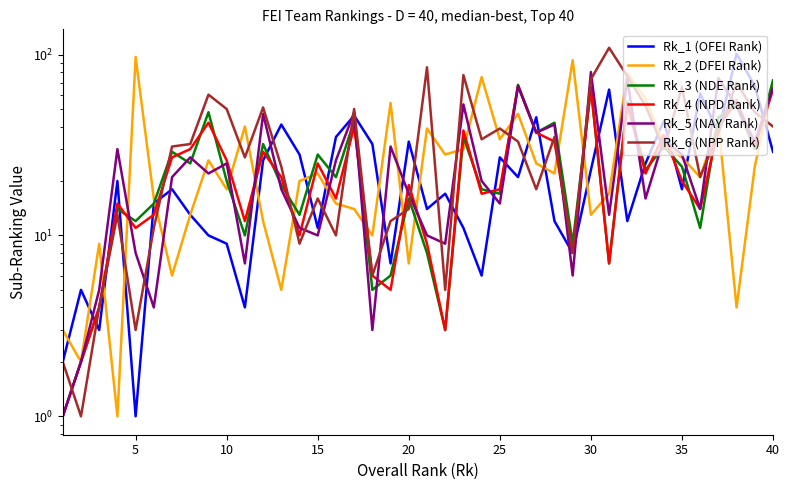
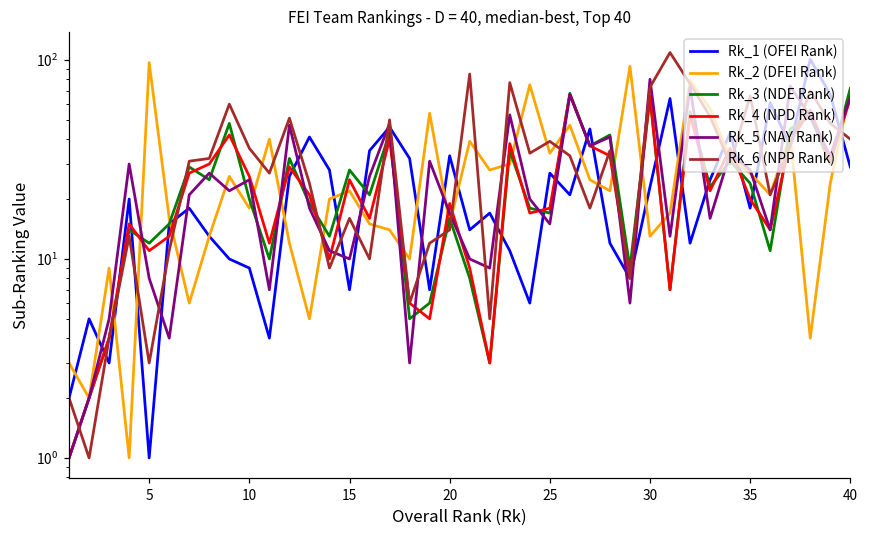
Rk_6 (NPP Rank), 10: 50 -> 36
Rk_1 (OFEI Rank), 15: 11 -> 7
Rk_2 (DFEI Rank), 20: 7 -> 15
